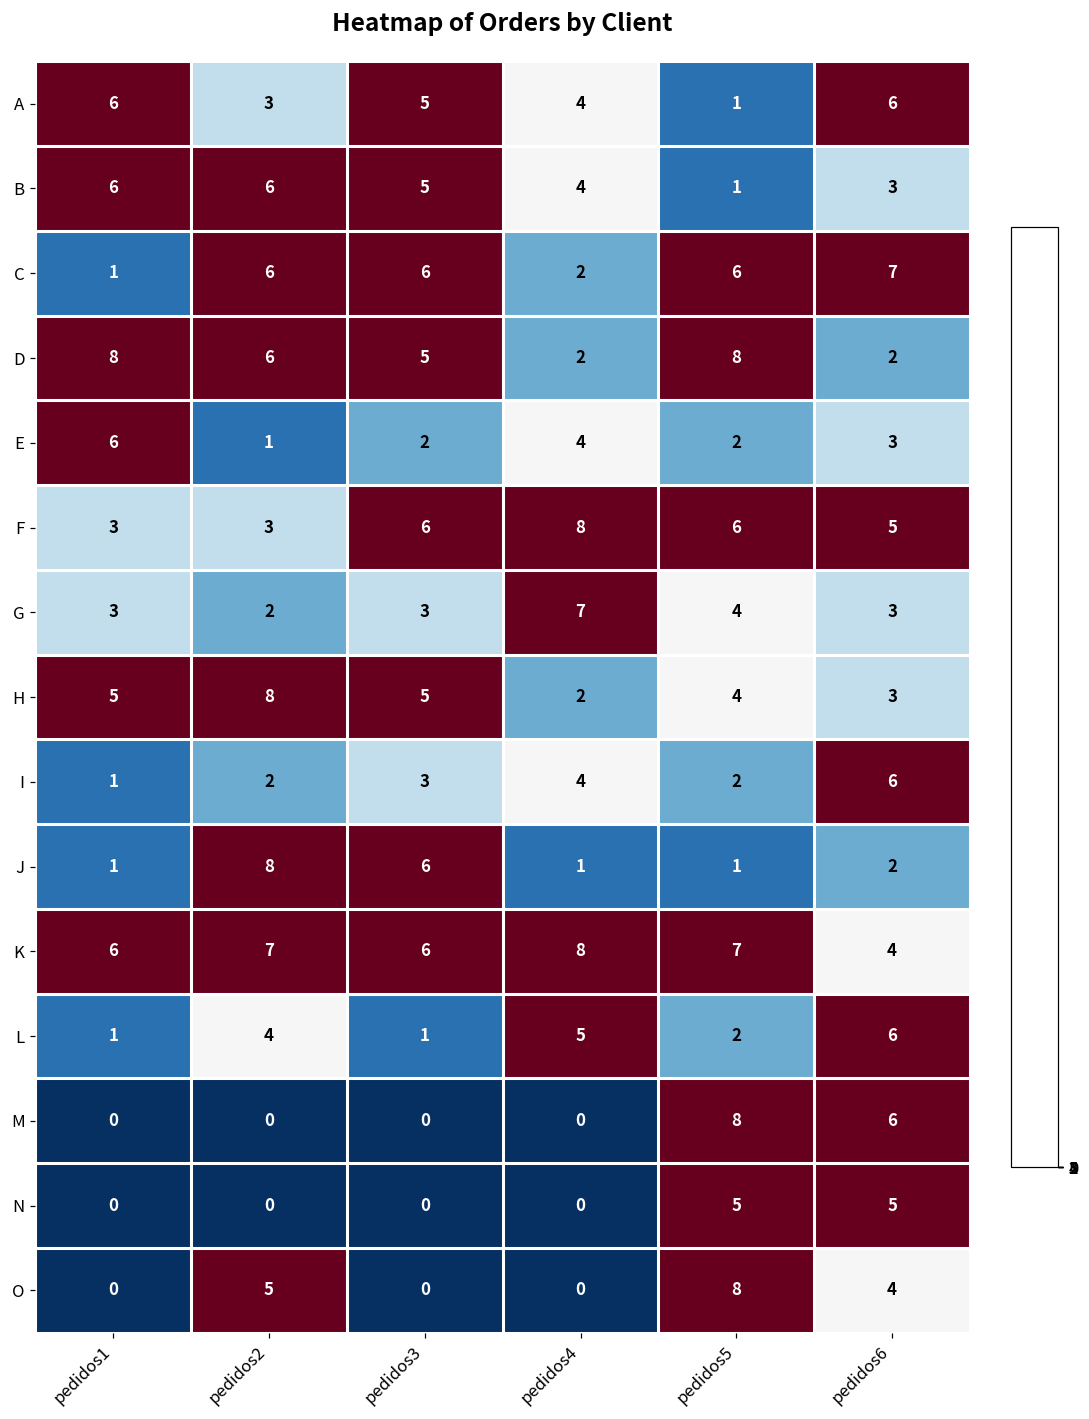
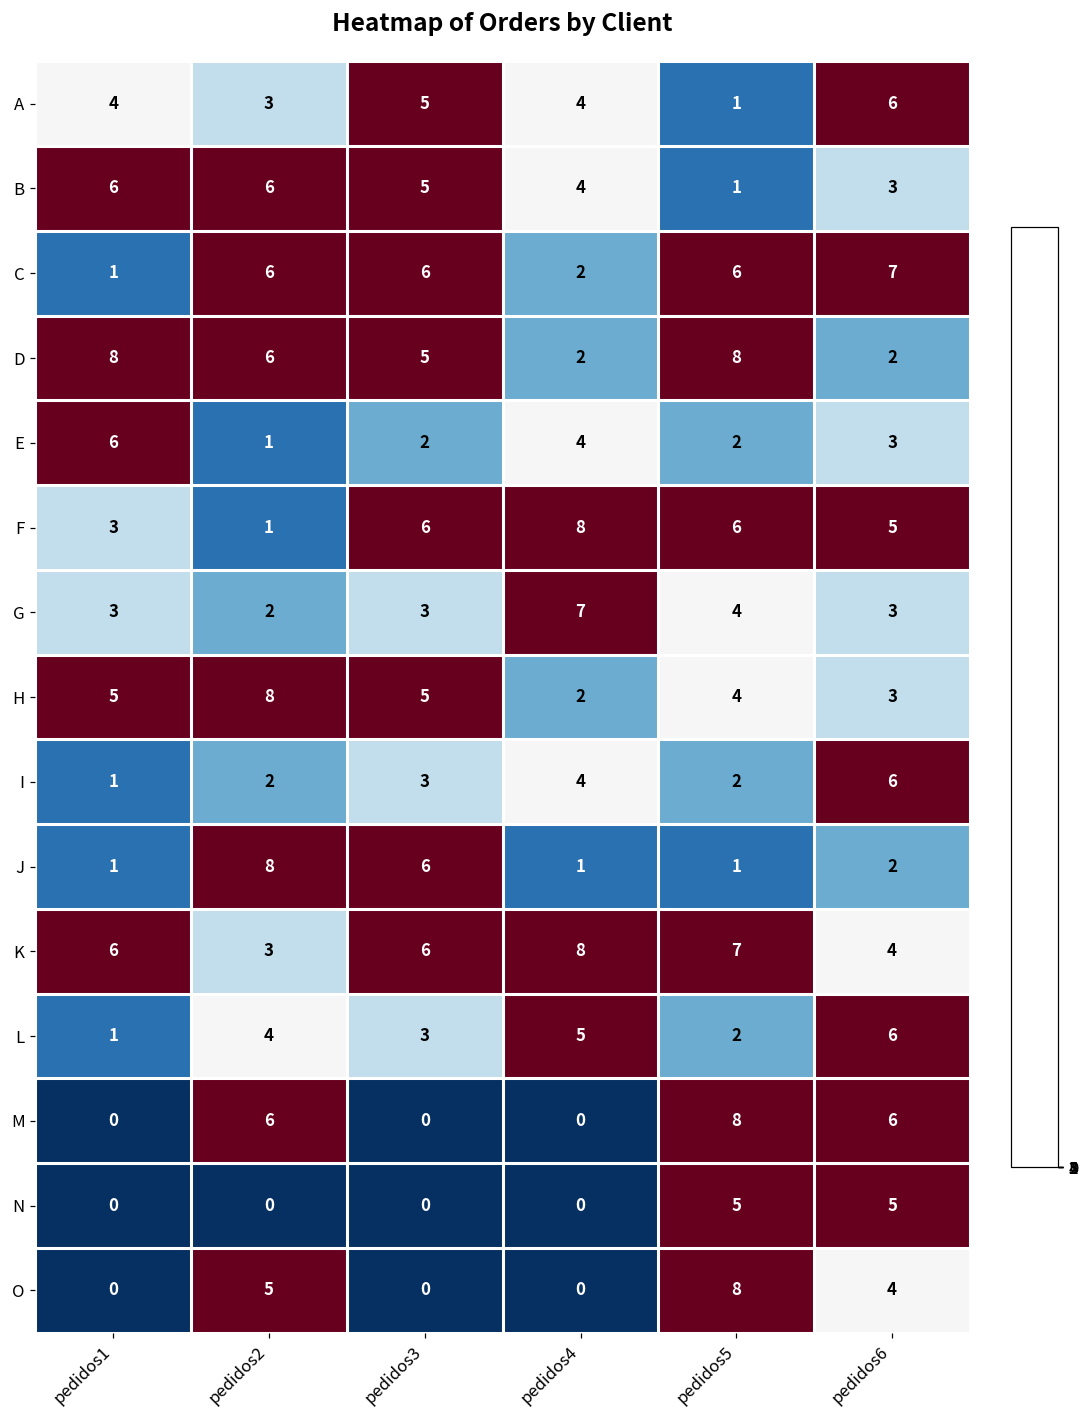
A, pedidos1: 6 -> 4
F, pedidos2: 3 -> 1
K, pedidos2: 7 -> 3
L, pedidos3: 1 -> 3
M, pedidos2: 0 -> 6
